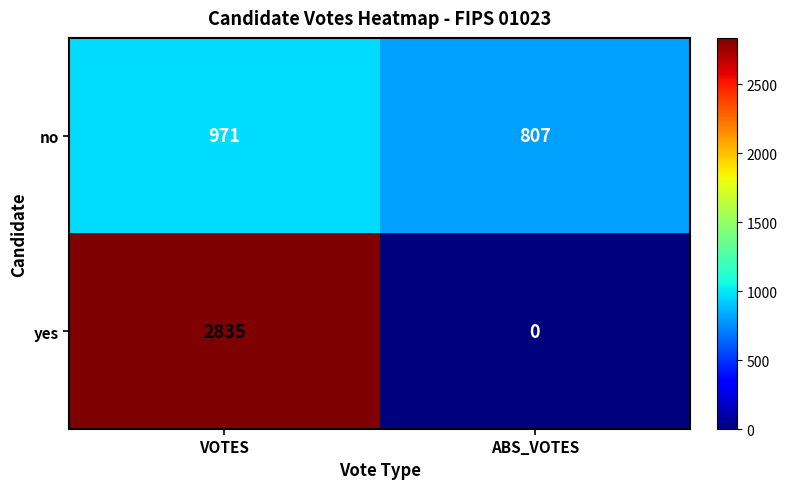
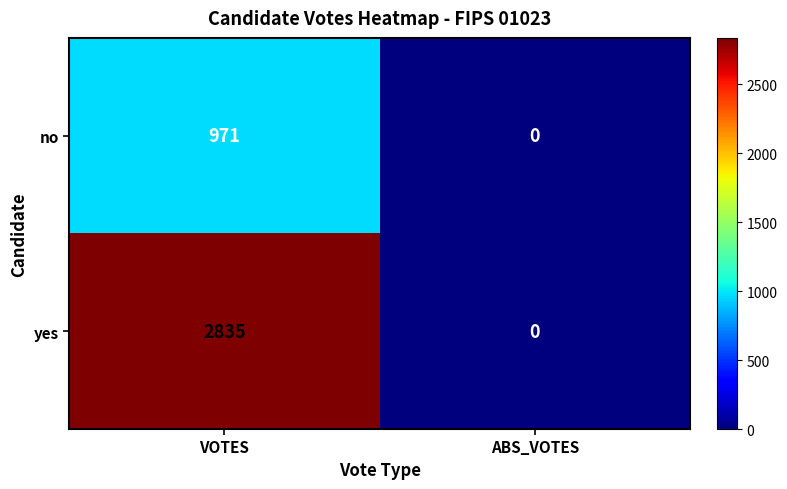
no, ABS_VOTES: 807 -> 0
